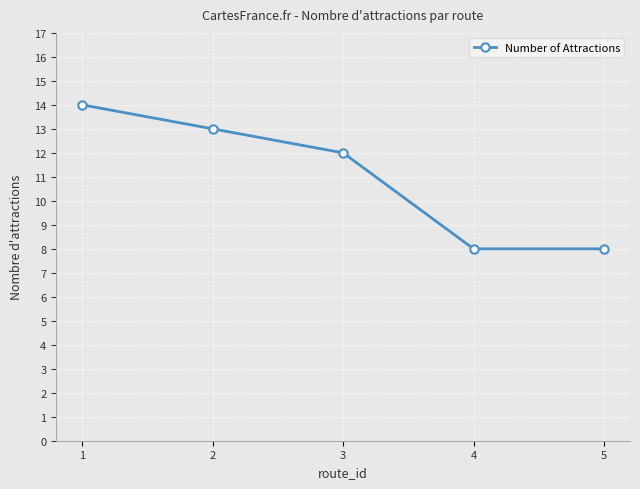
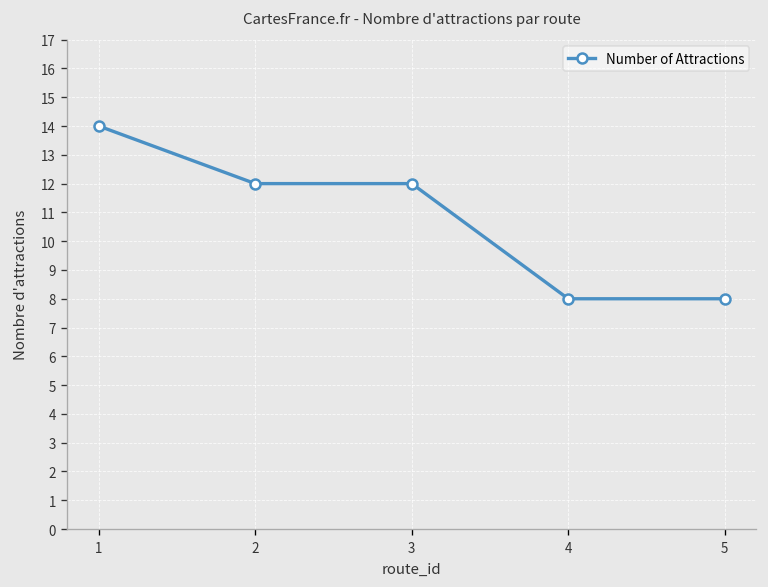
2: 13 -> 12
